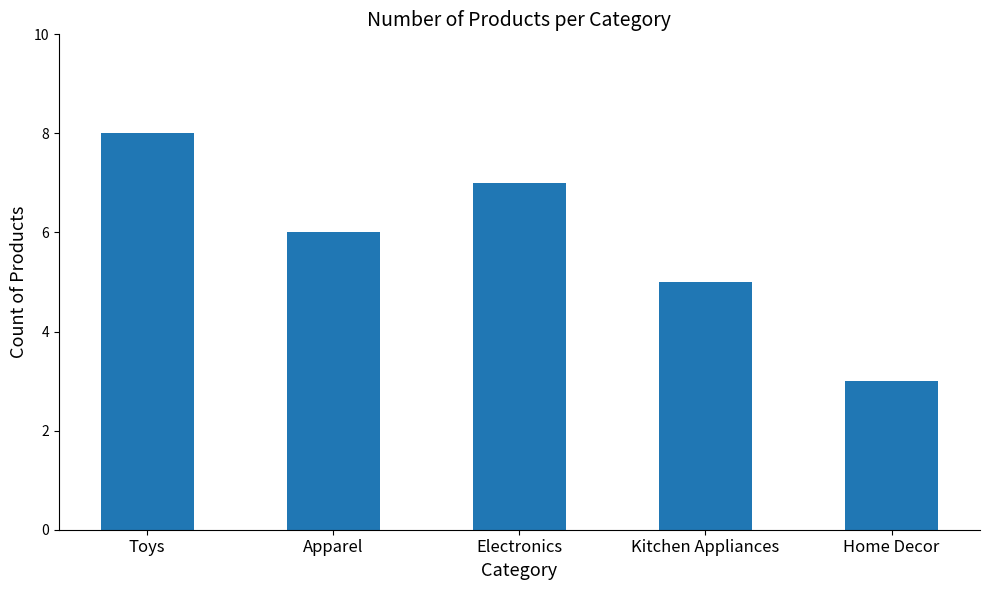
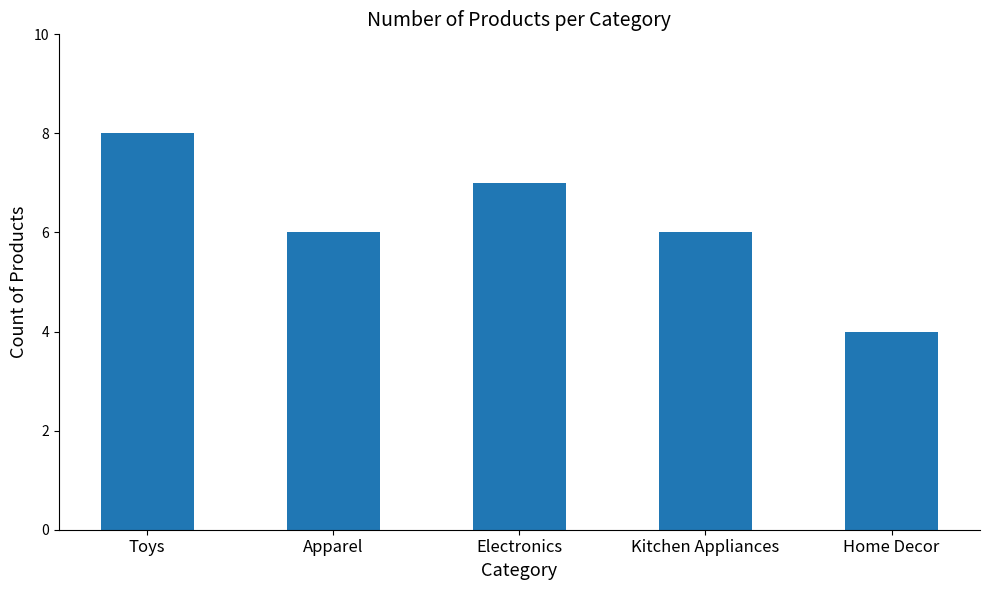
Kitchen Appliances: 5 -> 6
Home Decor: 3 -> 4
